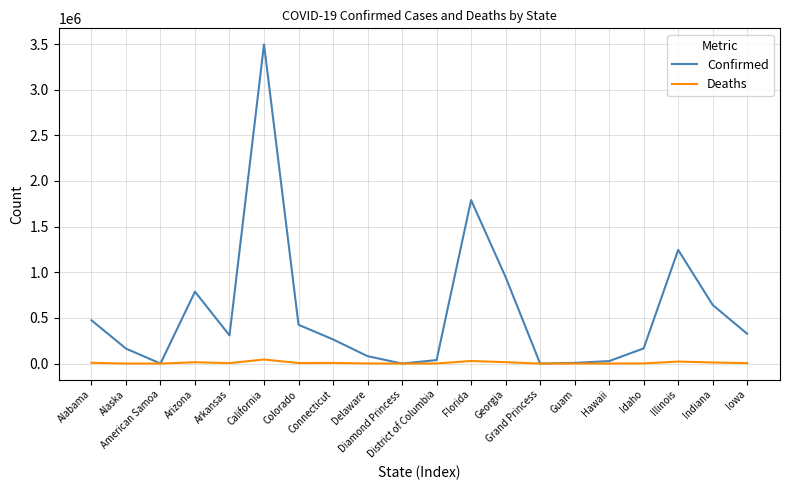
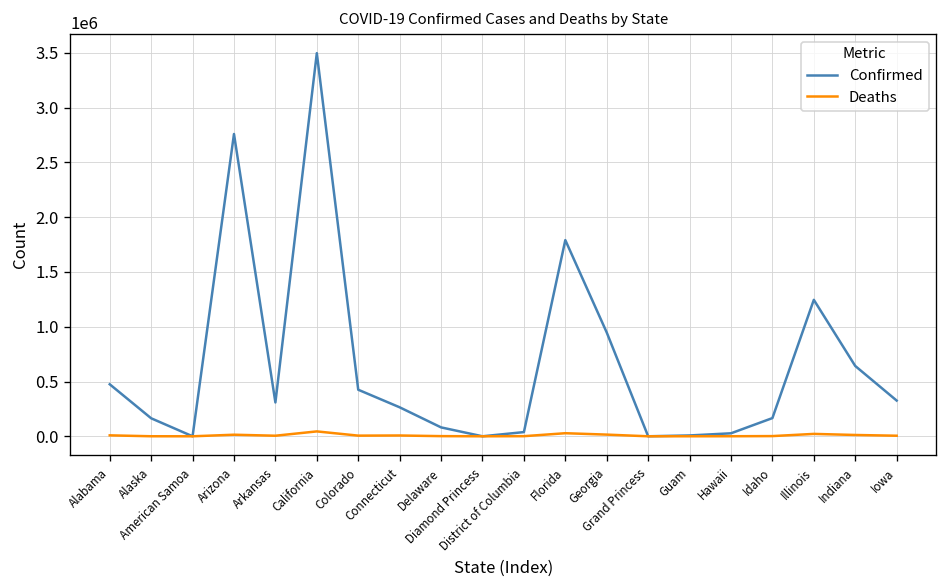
Confirmed, Arizona: 800000 -> 2800000
